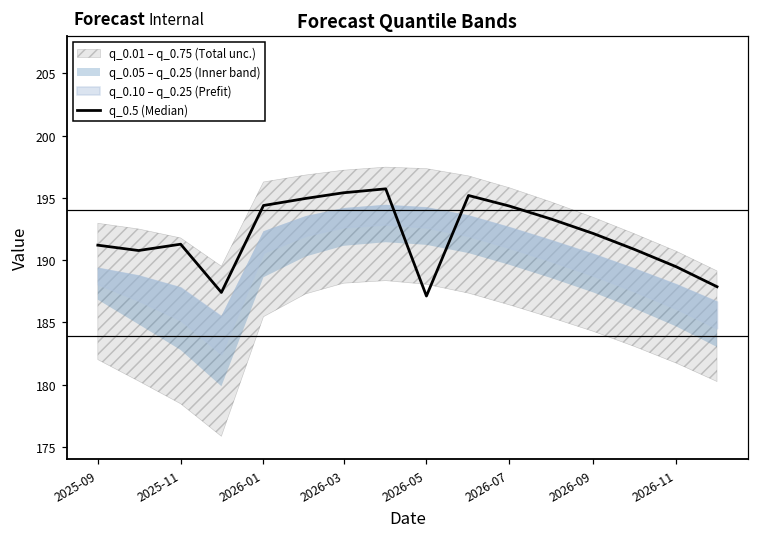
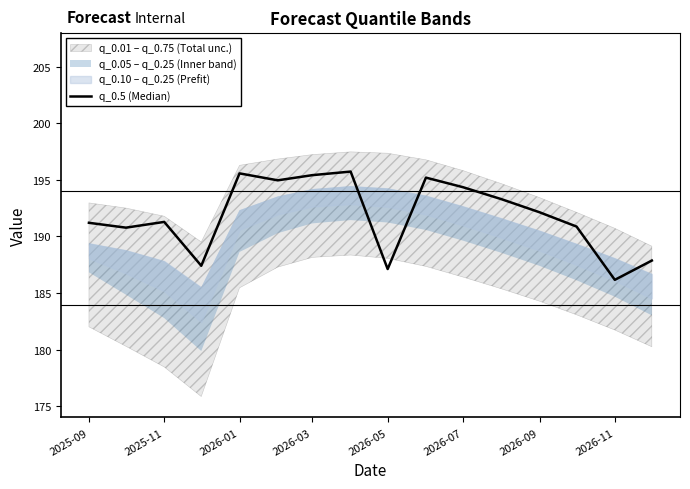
q_0.5 (Median), 2026-01: 194.4 -> 195.6
q_0.5 (Median), 2026-11: 189.5 -> 186.2
